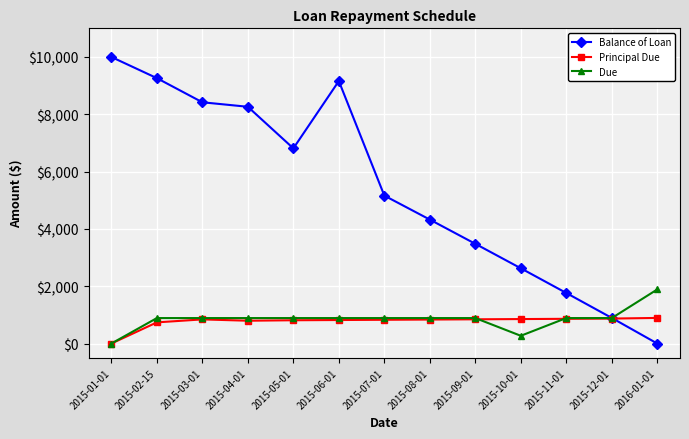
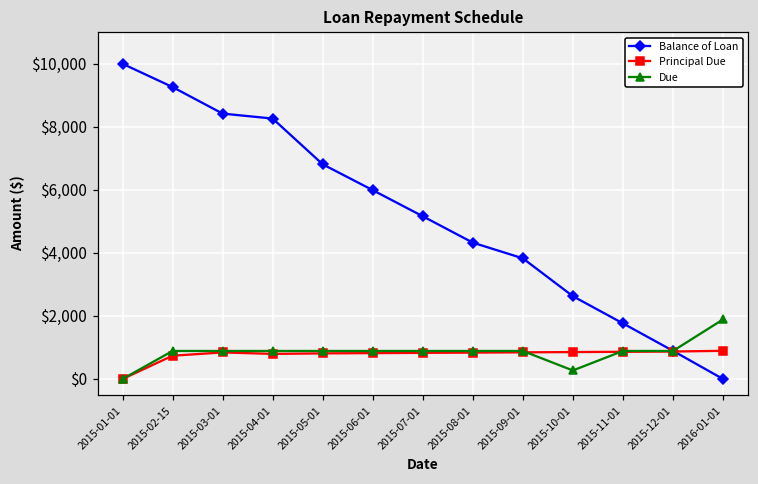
Balance of Loan, 2015-06-01: $9,200 -> $6,000
Balance of Loan, 2015-09-01: $3,500 -> $3,800
